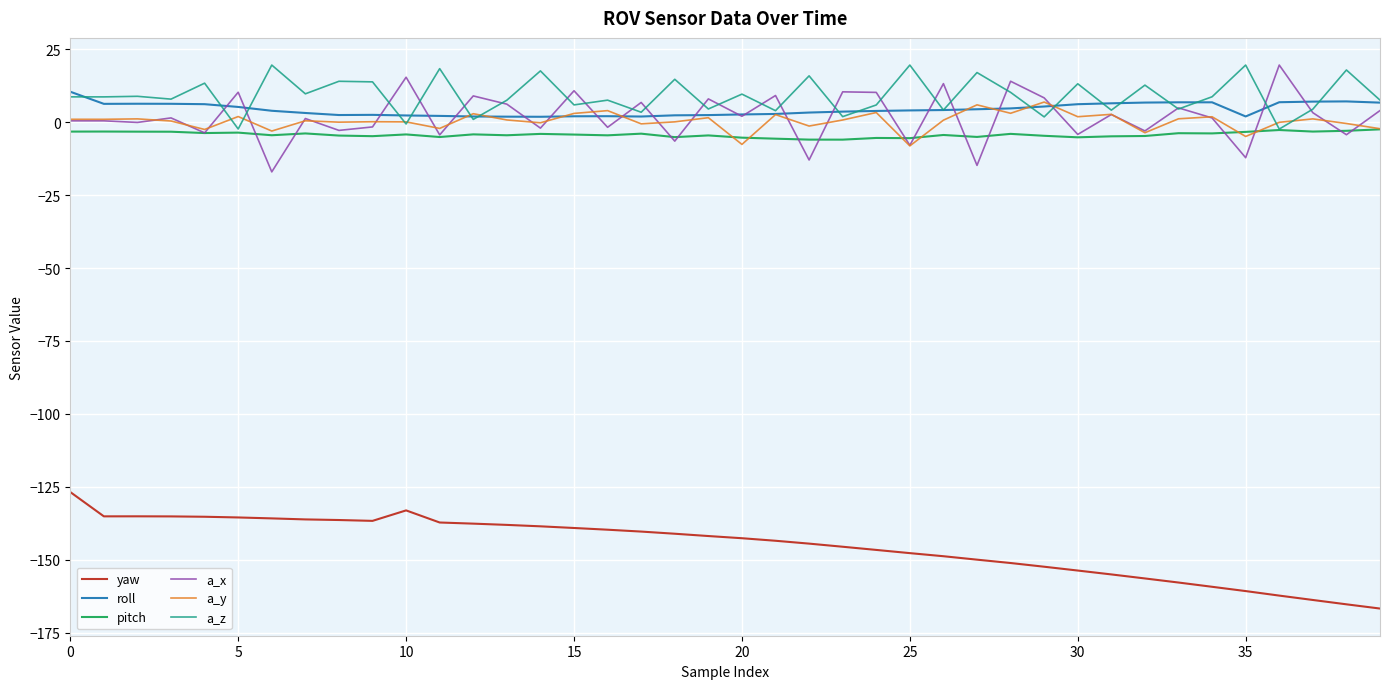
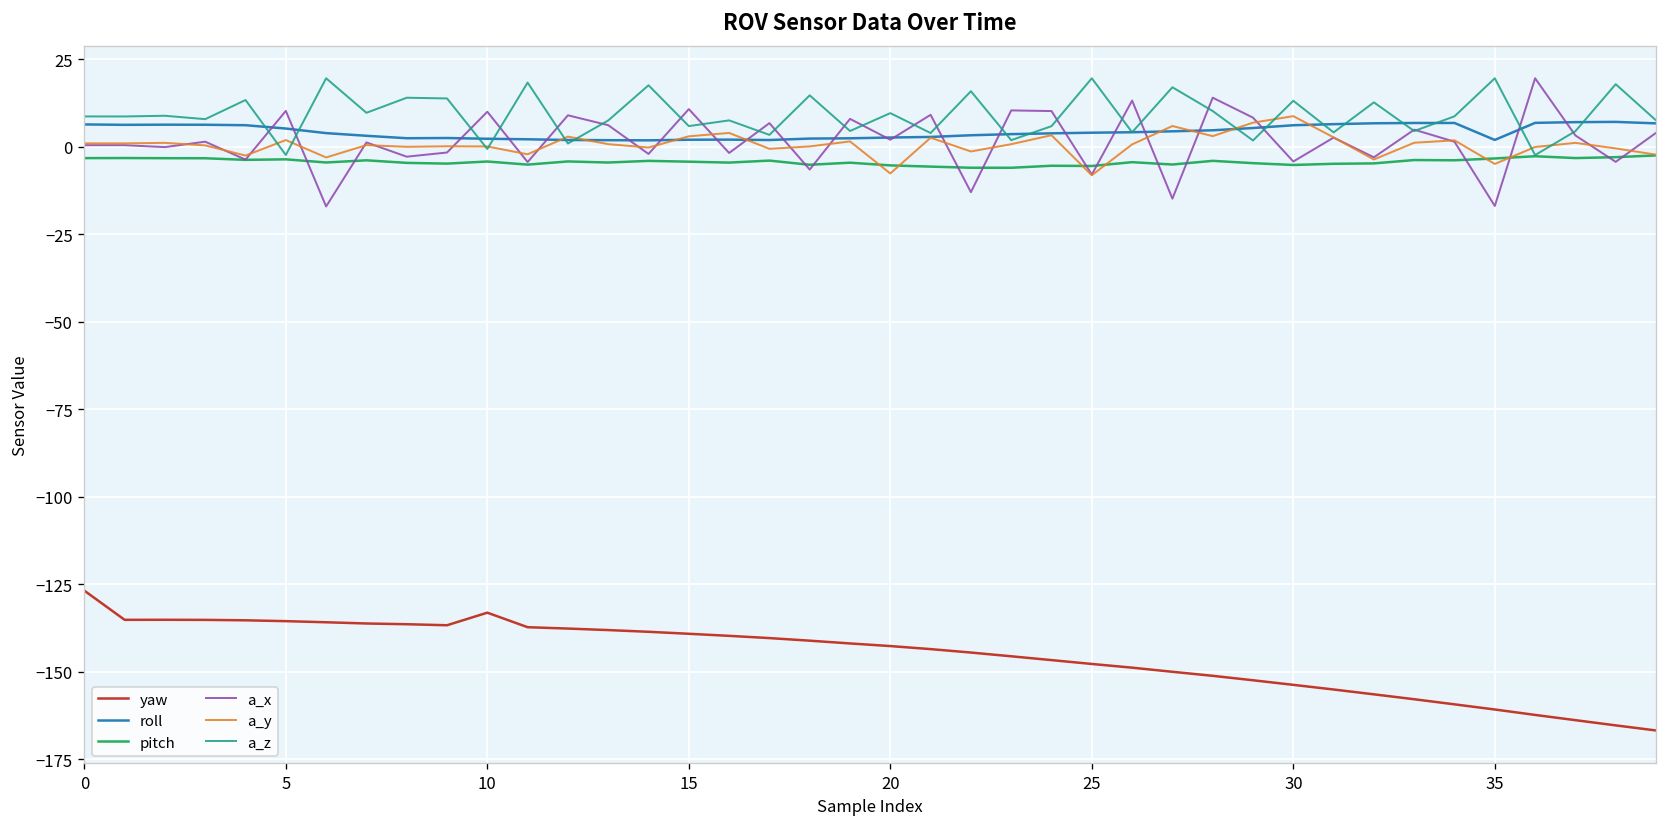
roll, 0: 10 -> 6
a_x, 10: 15 -> 10
a_y, 30: 2 -> 9
a_x, 35: -12 -> -17
